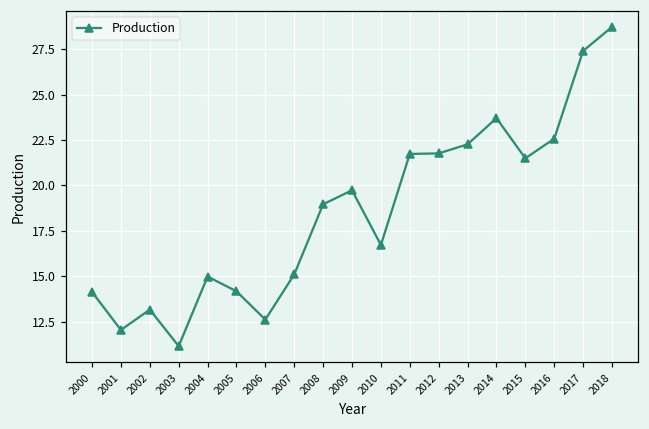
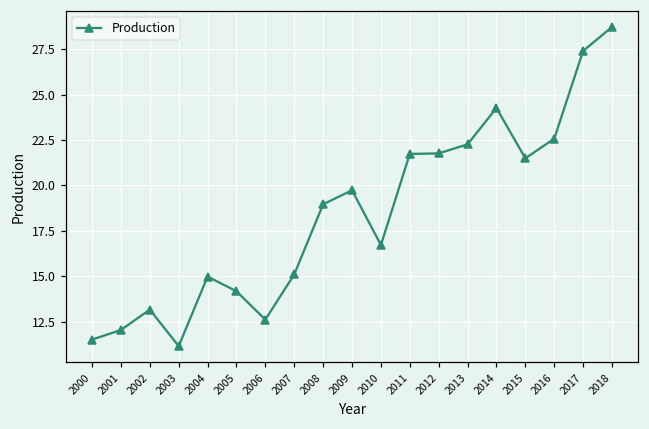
2000: 14.1 -> 11.5
2014: 23.7 -> 24.3
